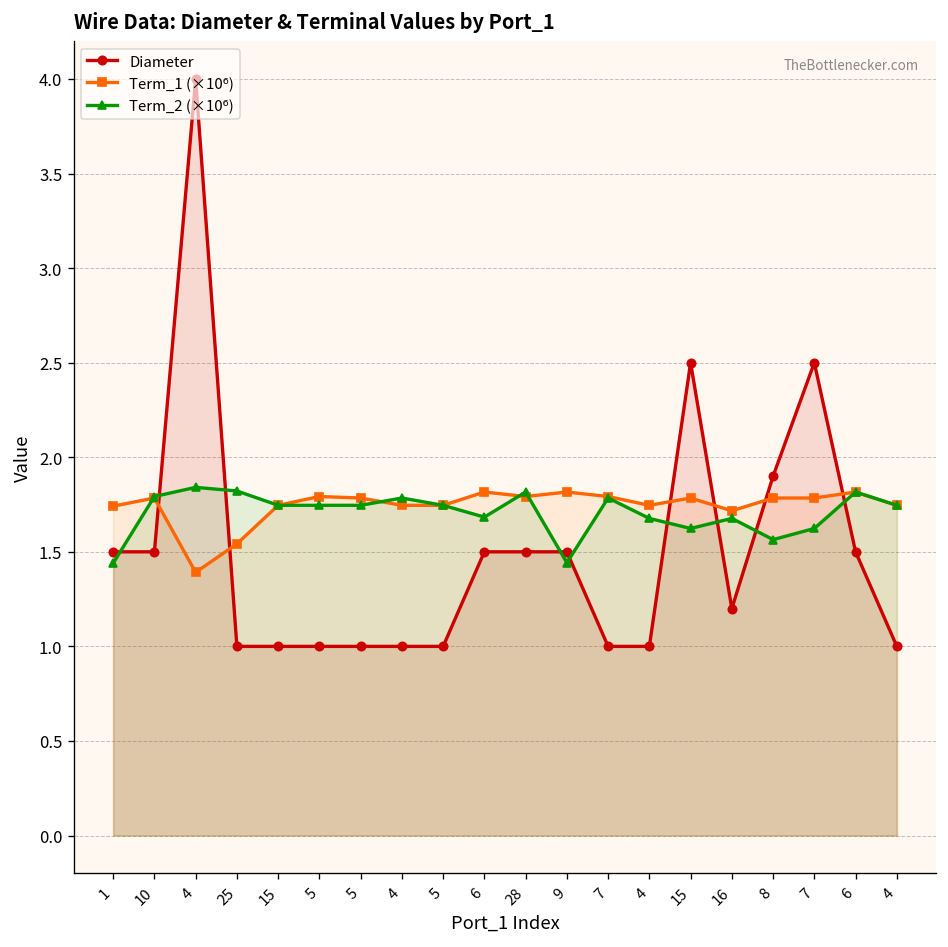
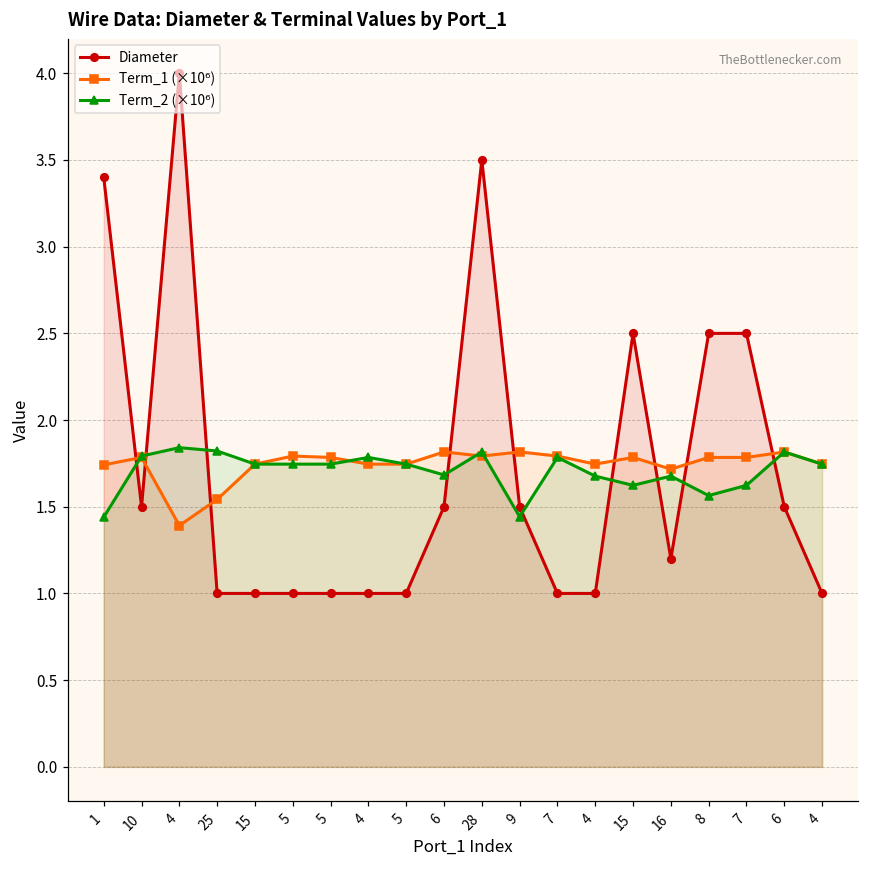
Diameter, 1: 1.5 -> 3.4
Diameter, 28: 1.5 -> 3.5
Diameter, 8: 1.9 -> 2.5
